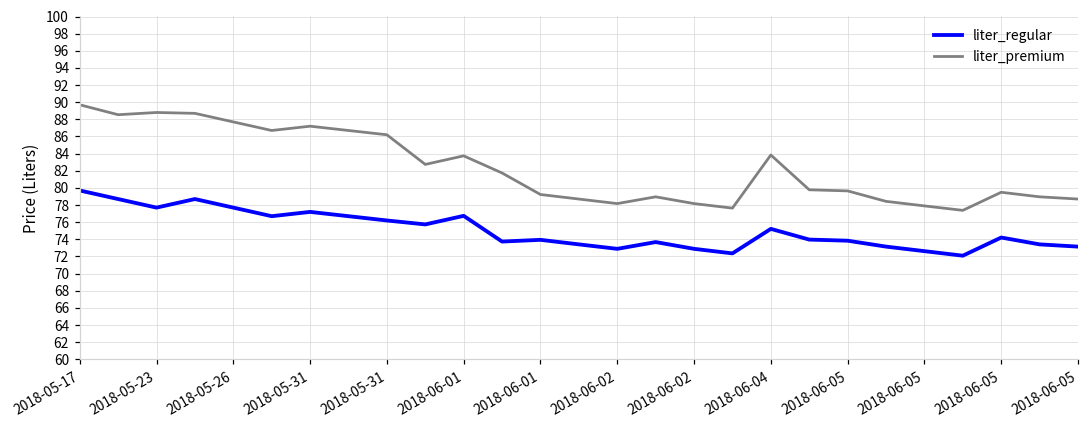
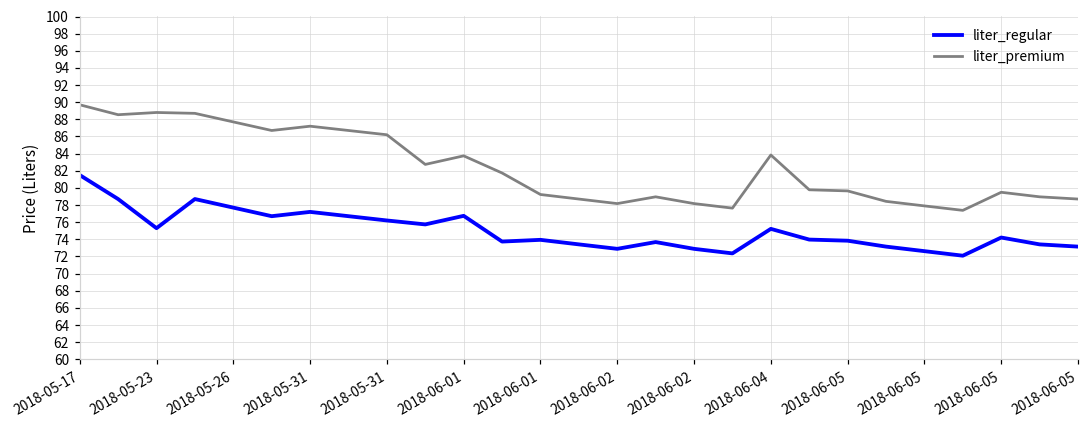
liter_regular, 2018-05-17: 80 -> 82
liter_regular, 2018-05-23: 78 -> 75
